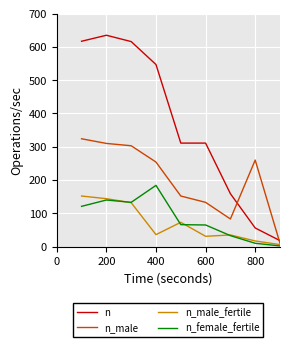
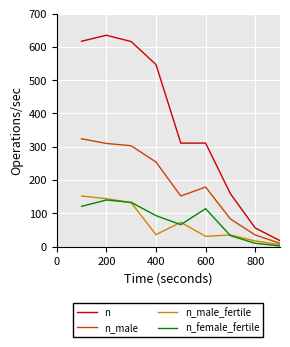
n_female_fertile, 400: 180 -> 90
n_male, 600: 130 -> 180
n_female_fertile, 600: 70 -> 110
n_male, 800: 260 -> 40
